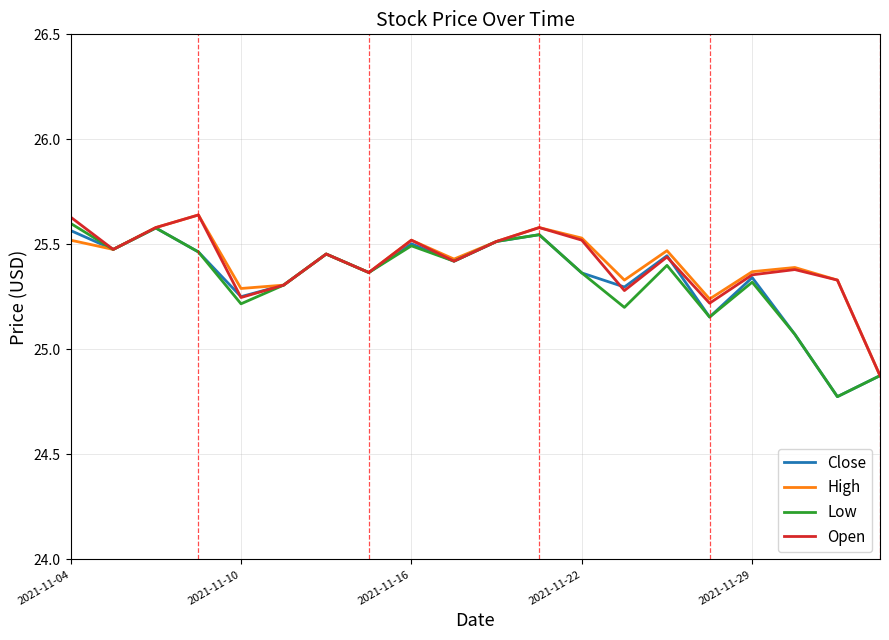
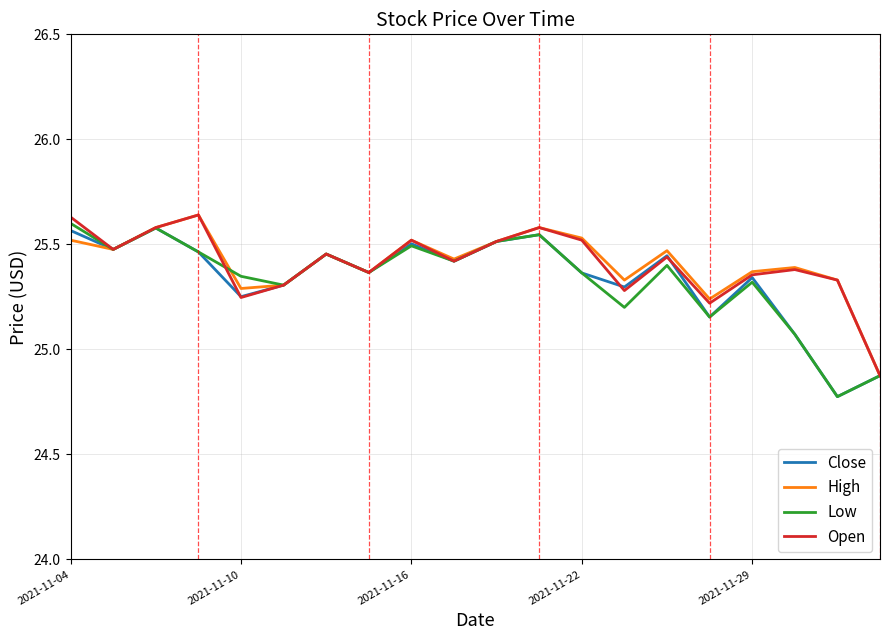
Low, 2021-11-10: 25.22 -> 25.35
